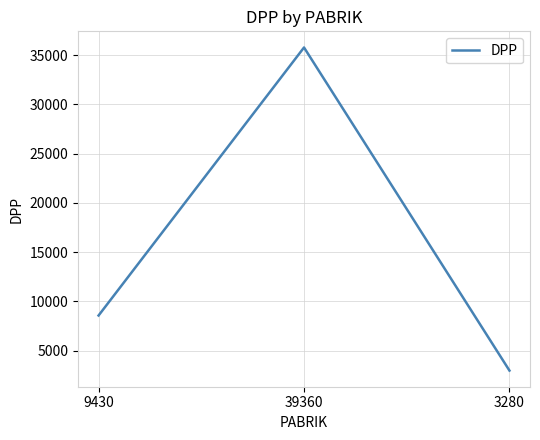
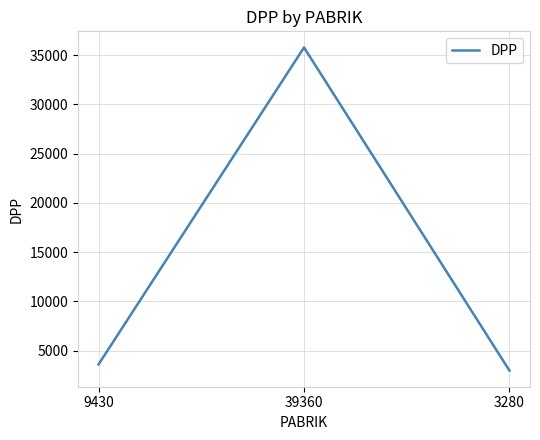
9430: 9000 -> 4000
